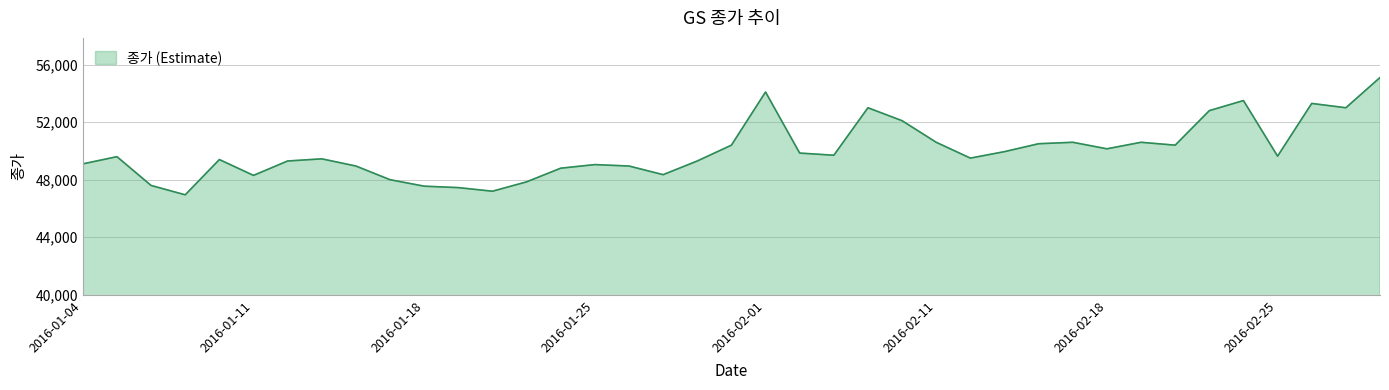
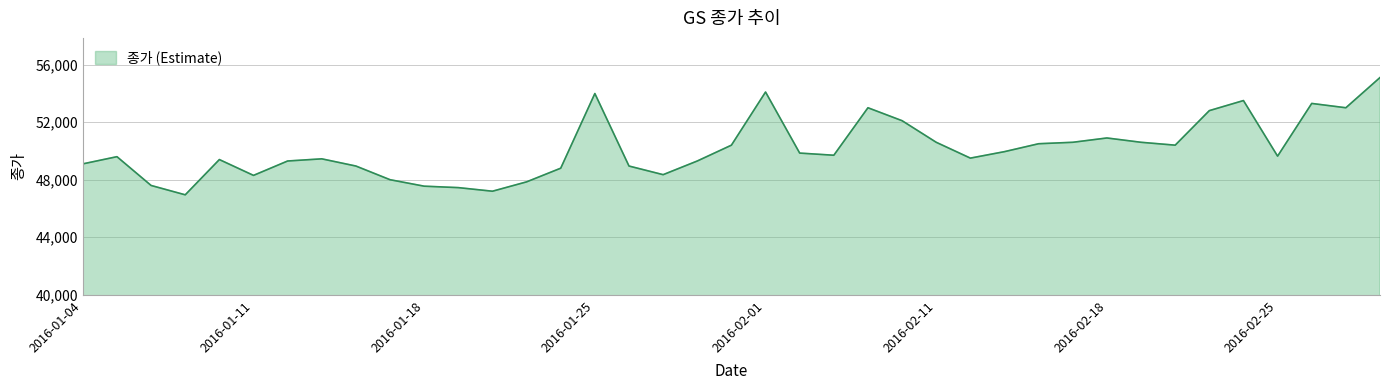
2016-01-25: 49,100 -> 54,000
2016-02-18: 50,100 -> 50,900
